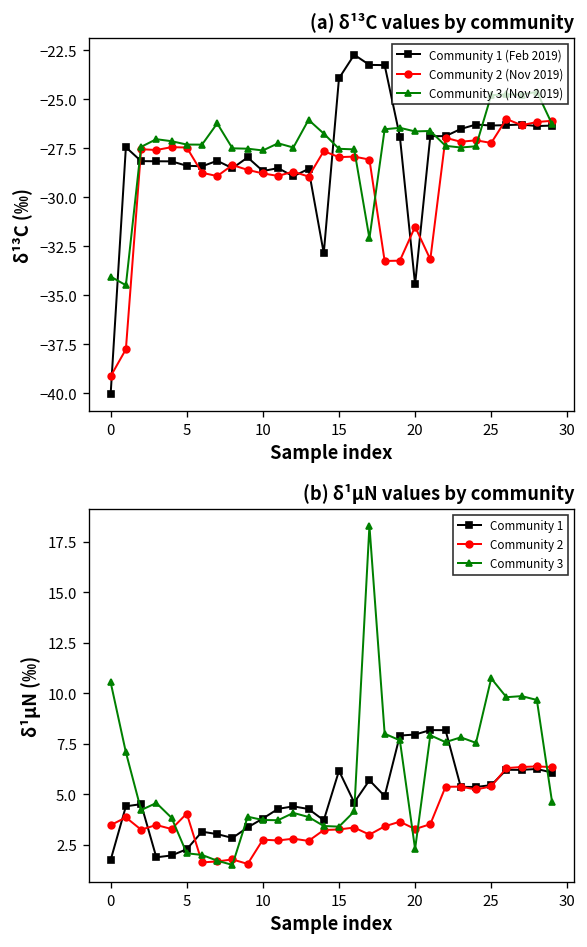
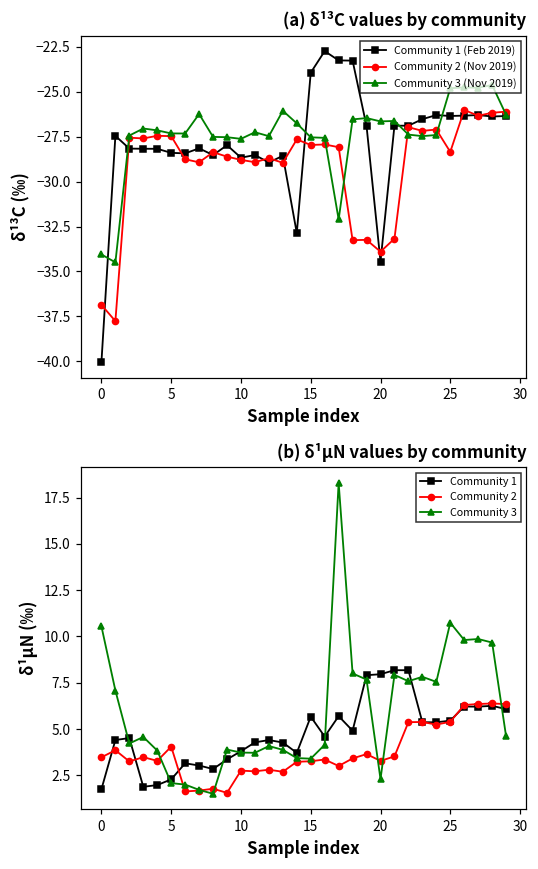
(a) δ¹³C values by community, Community 2 (Nov 2019), 0: -39.1 -> -36.9
(a) δ¹³C values by community, Community 2 (Nov 2019), 20: -31.5 -> -33.9
(a) δ¹³C values by community, Community 2 (Nov 2019), 25: -27.2 -> -28.4
(b) δ¹µN values by community, Community 1, 15: 6.2 -> 5.7
